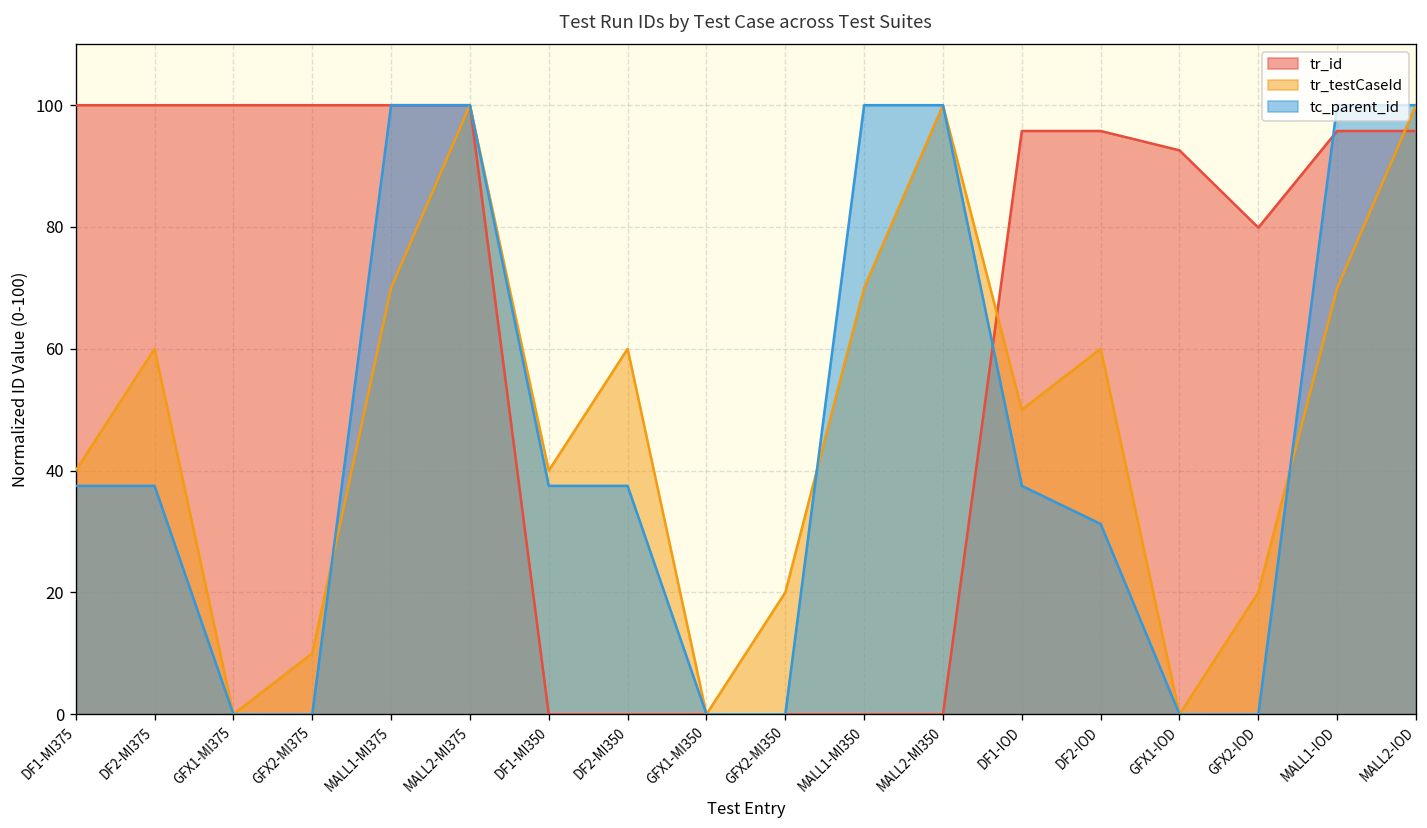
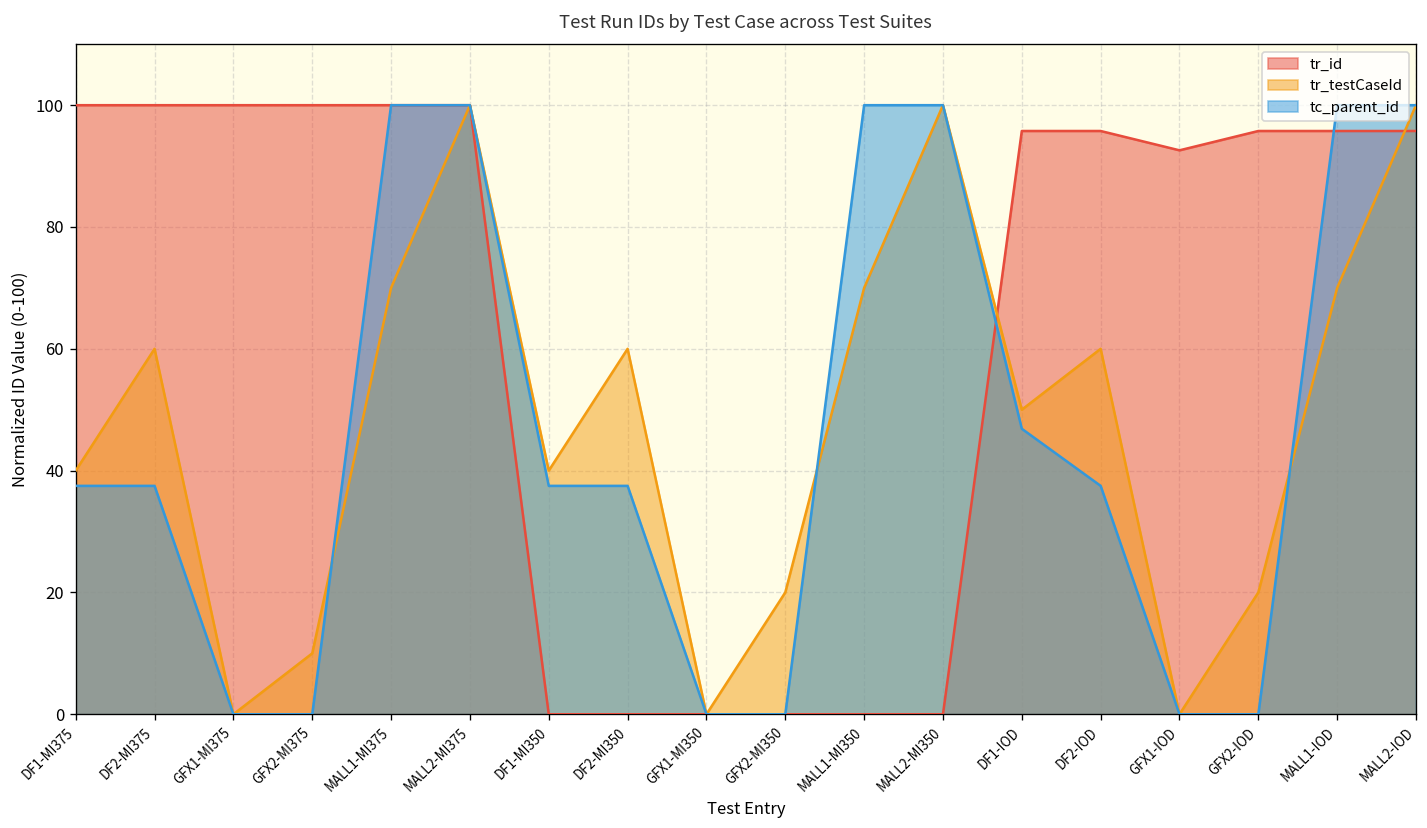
tc_parent_id, DF1-IOD: 37 -> 47
tc_parent_id, DF2-IOD: 31 -> 37
tr_id, GFX2-IOD: 80 -> 96
